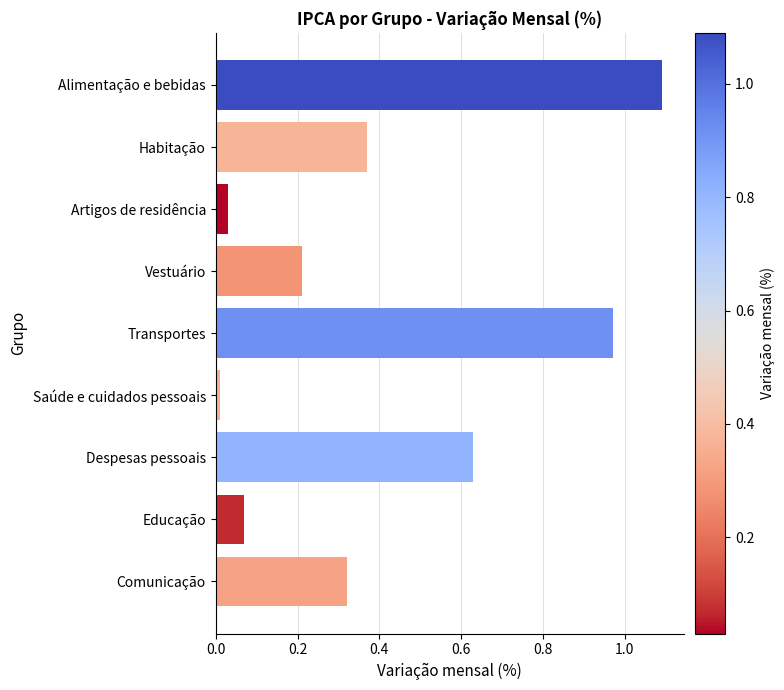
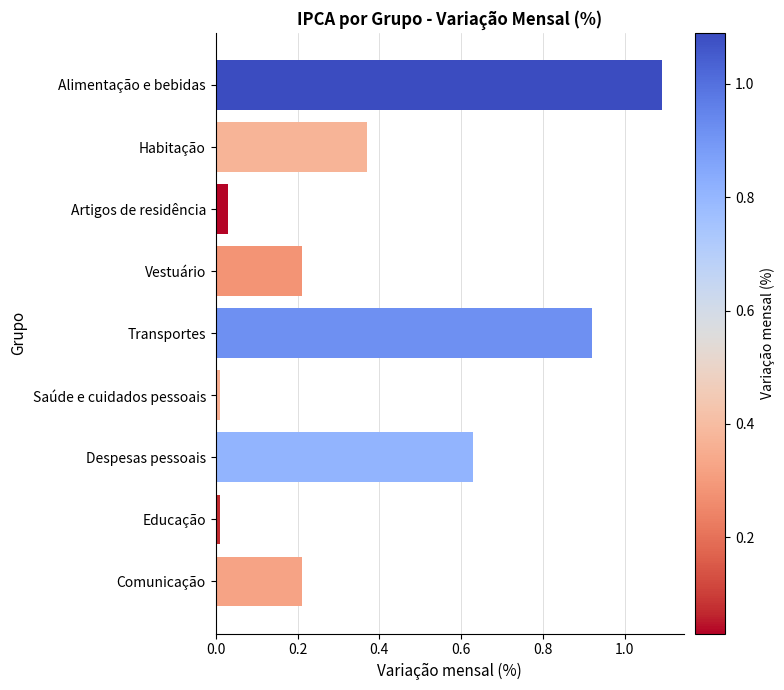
Transportes: 0.97 -> 0.92
Educação: 0.07 -> 0.01
Comunicação: 0.32 -> 0.21
